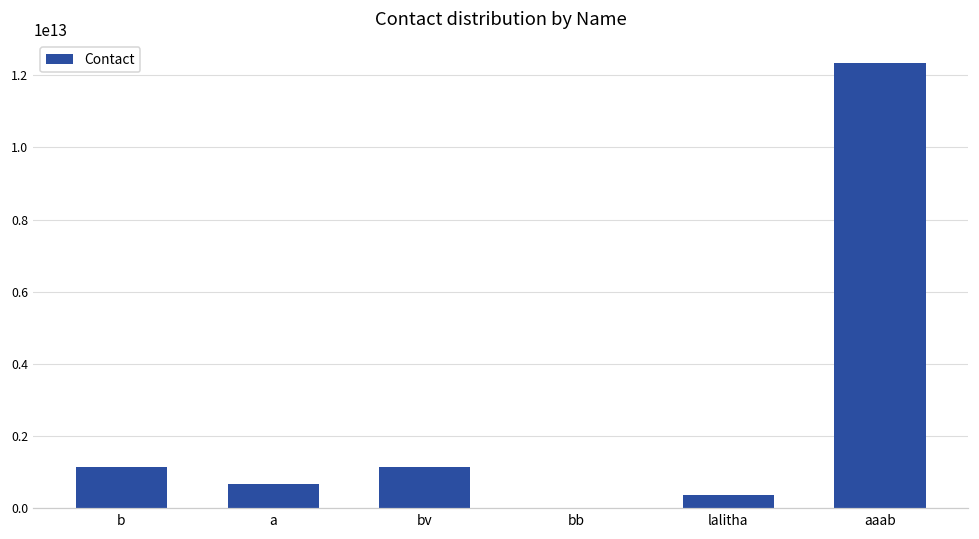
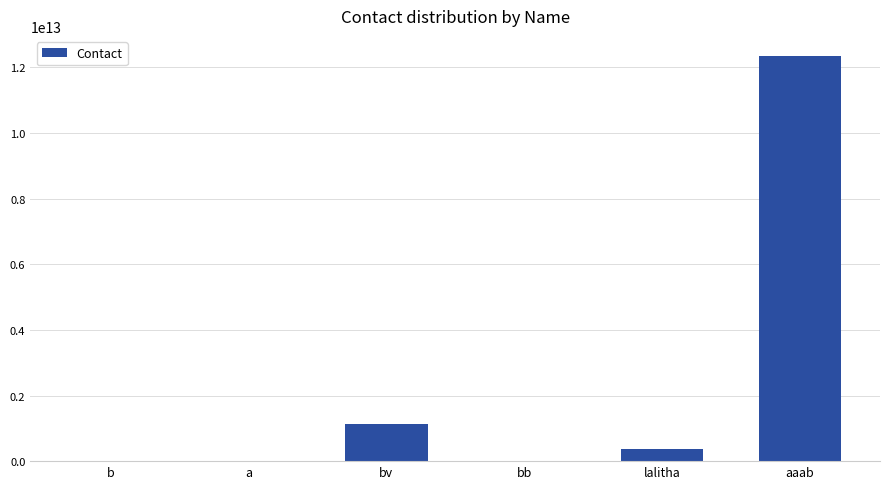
b: 1100000000000 -> 0
a: 700000000000 -> 0
